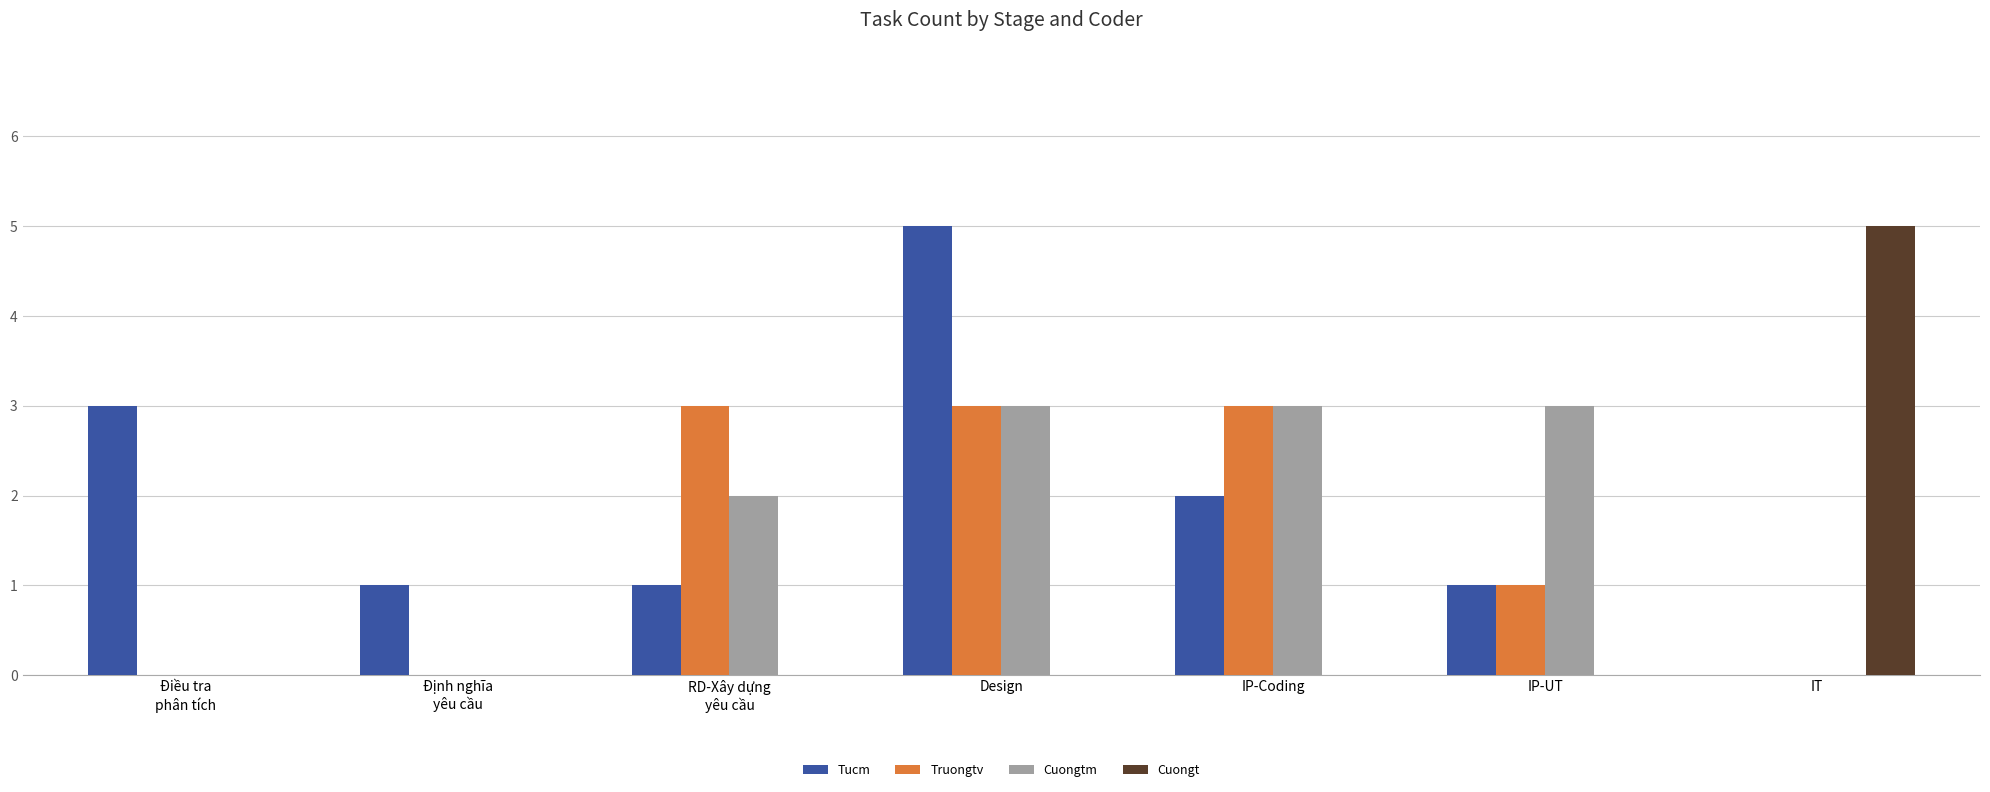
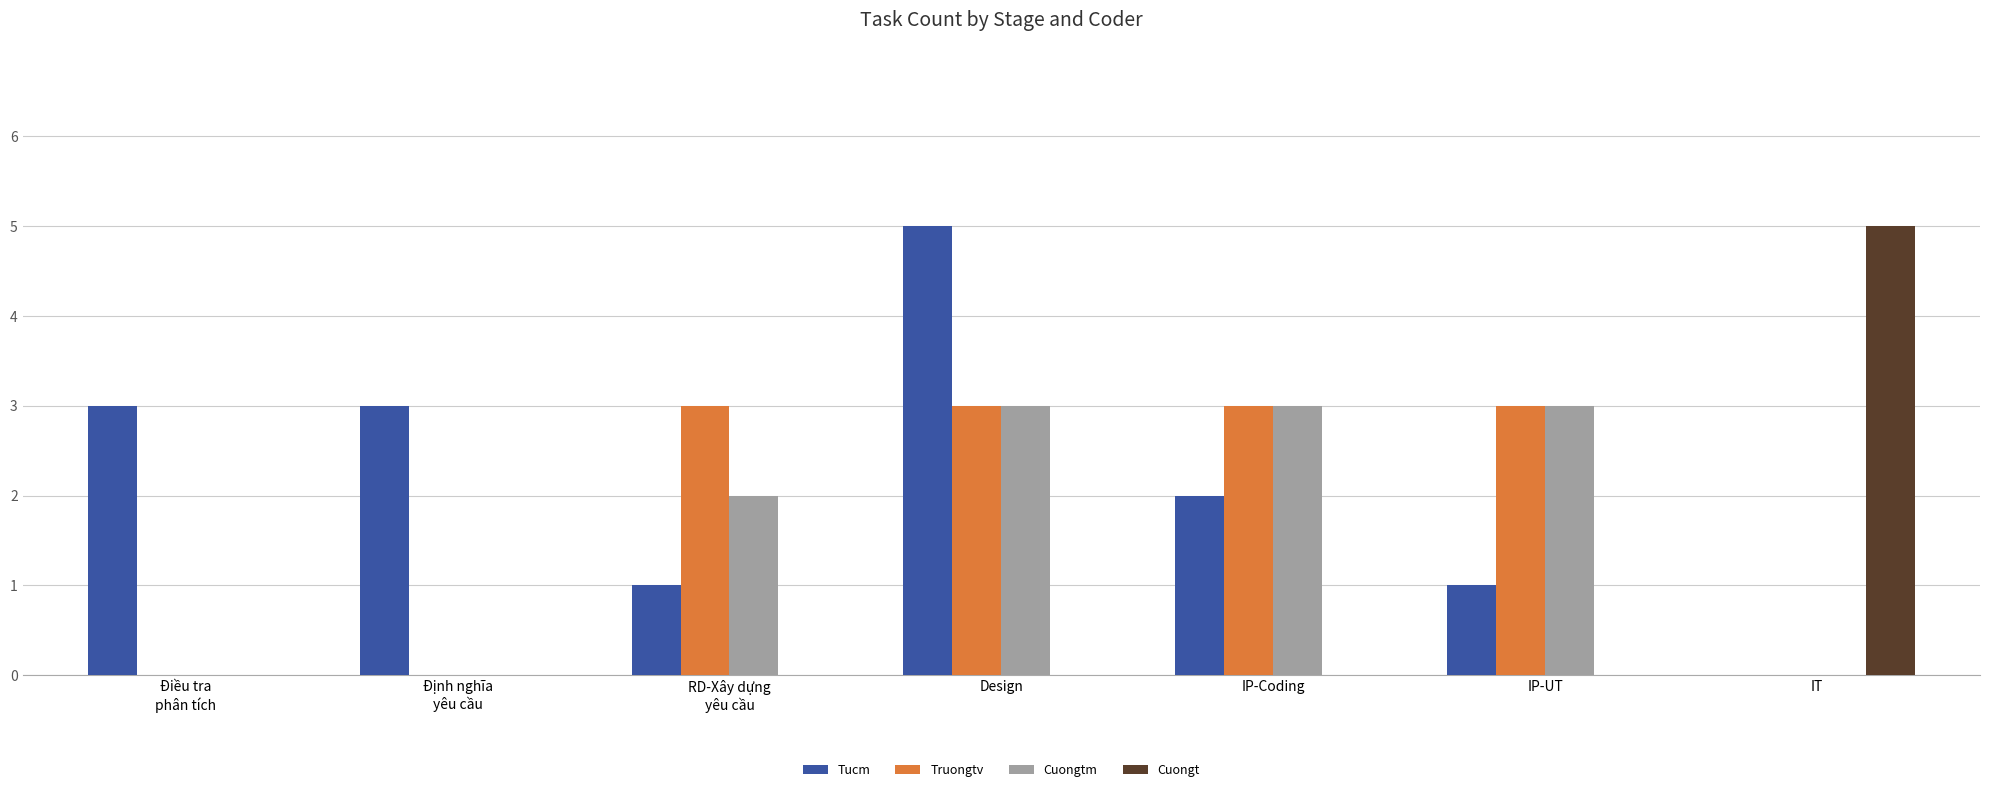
Tucm, Định nghĩa yêu cầu: 1 -> 3
Truongtv, IP-UT: 1 -> 3
